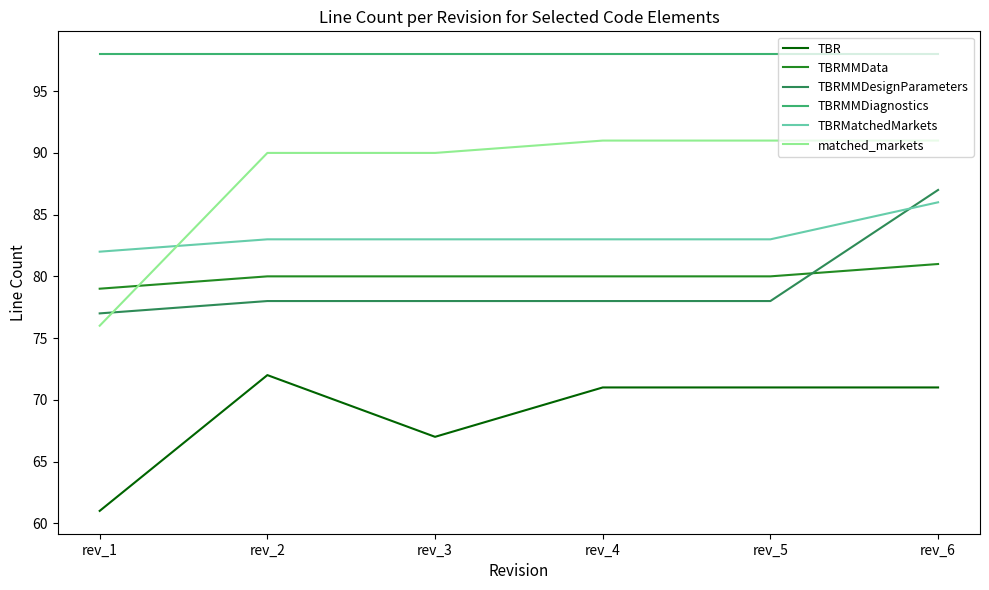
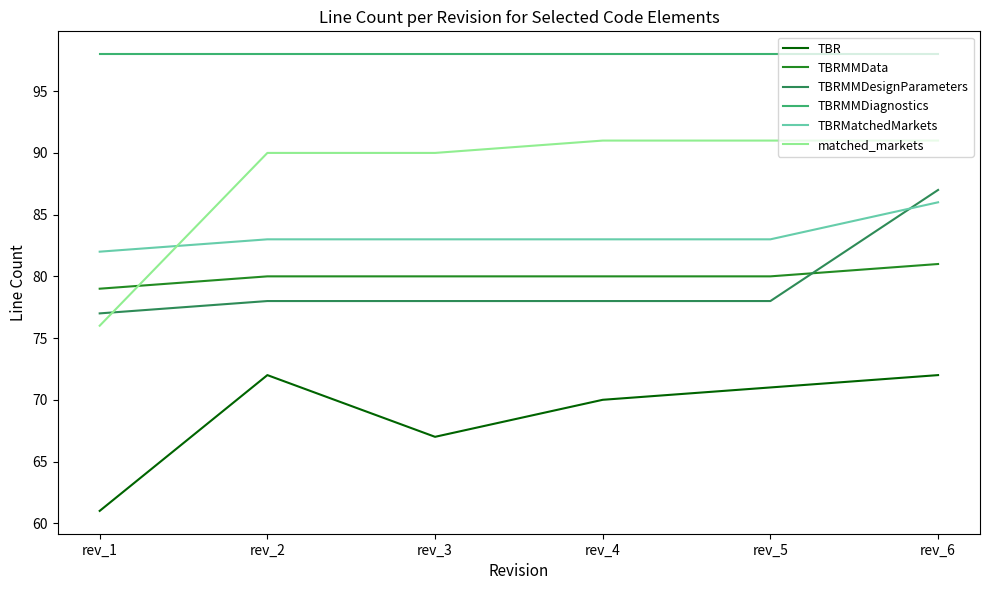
TBR, rev_4: 71 -> 70
TBR, rev_6: 71 -> 72
